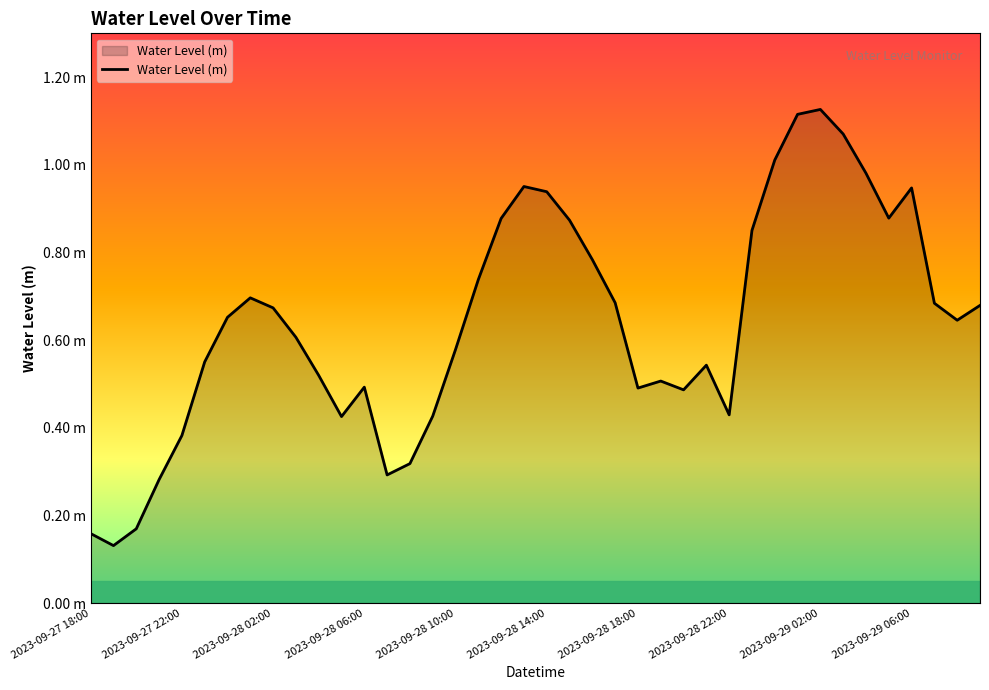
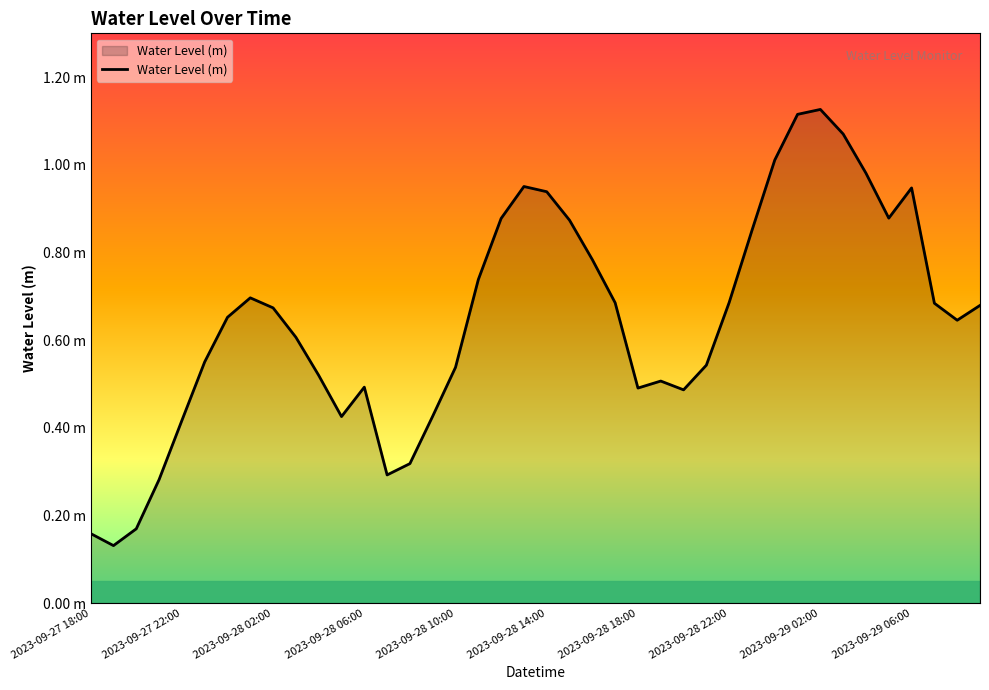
2023-09-27 22:00: 0.38 m -> 0.42 m
2023-09-28 10:00: 0.58 m -> 0.54 m
2023-09-28 22:00: 0.43 m -> 0.69 m
